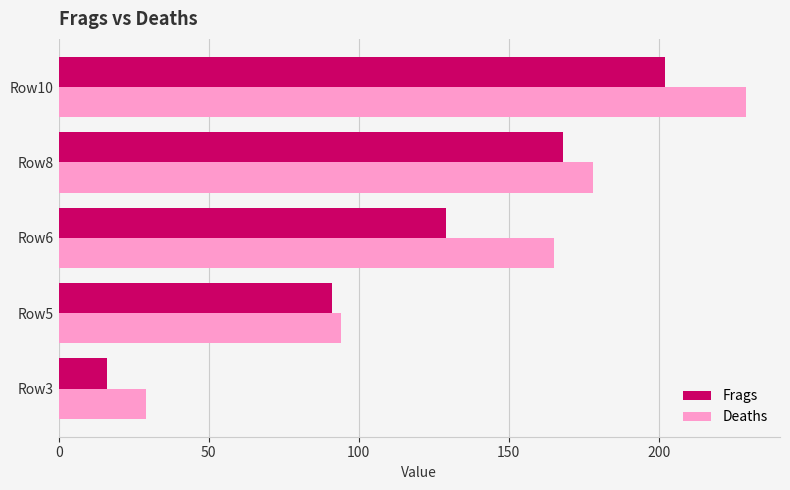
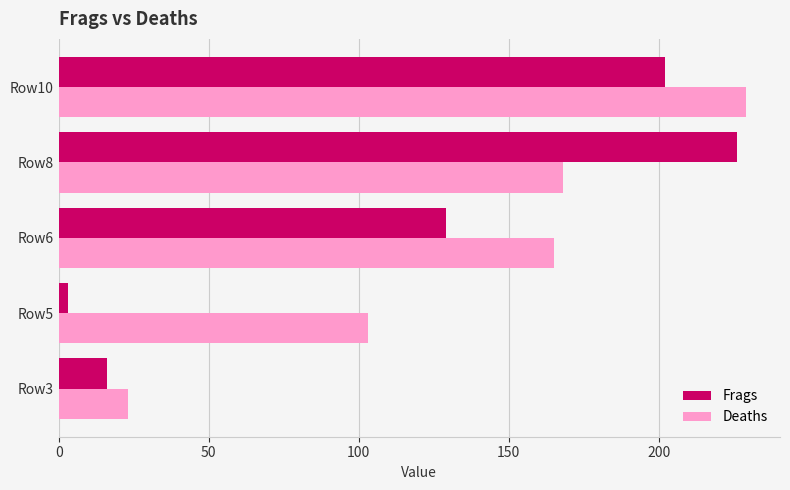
Frags, Row8: 168 -> 226
Deaths, Row8: 178 -> 168
Frags, Row5: 91 -> 3
Deaths, Row5: 94 -> 103
Deaths, Row3: 29 -> 23
